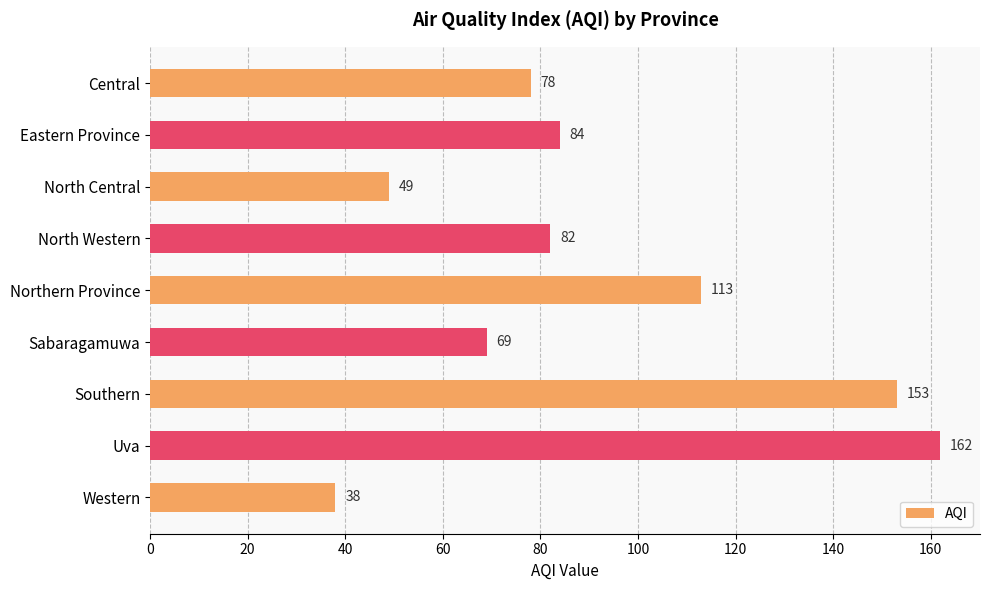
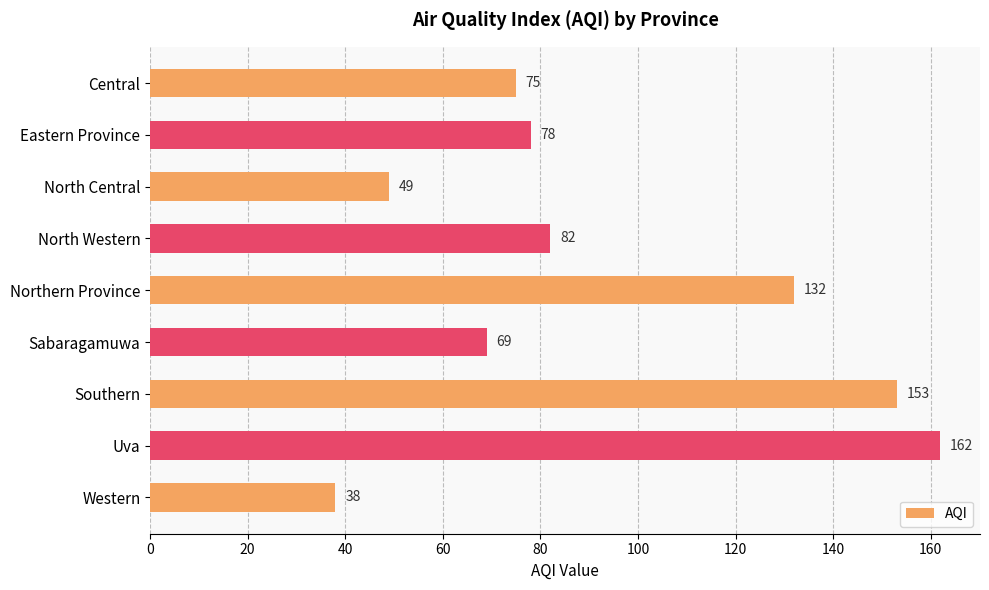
Central: 78 -> 75
Eastern Province: 84 -> 78
Northern Province: 113 -> 132
